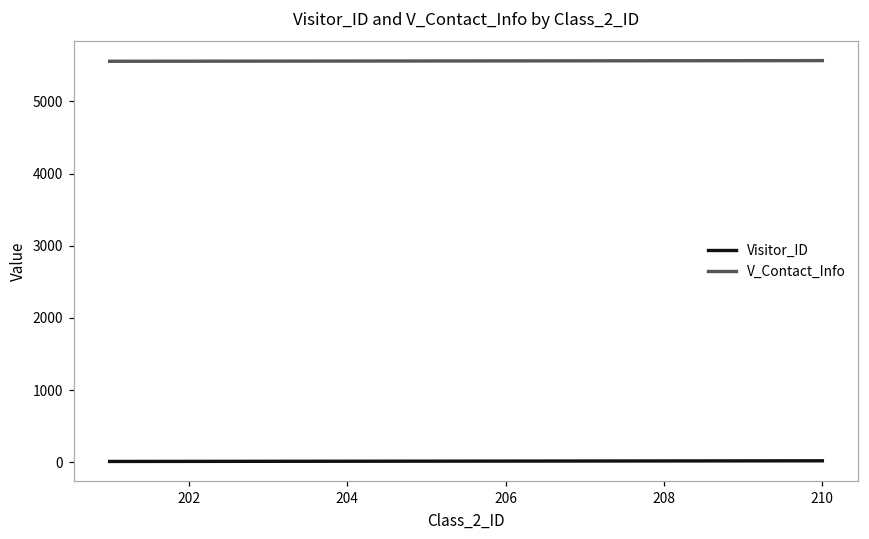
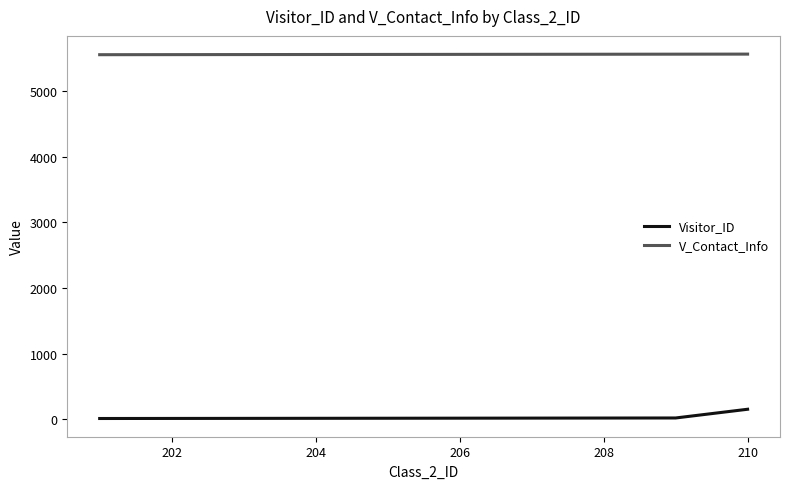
Visitor_ID, 210: 0 -> 200
